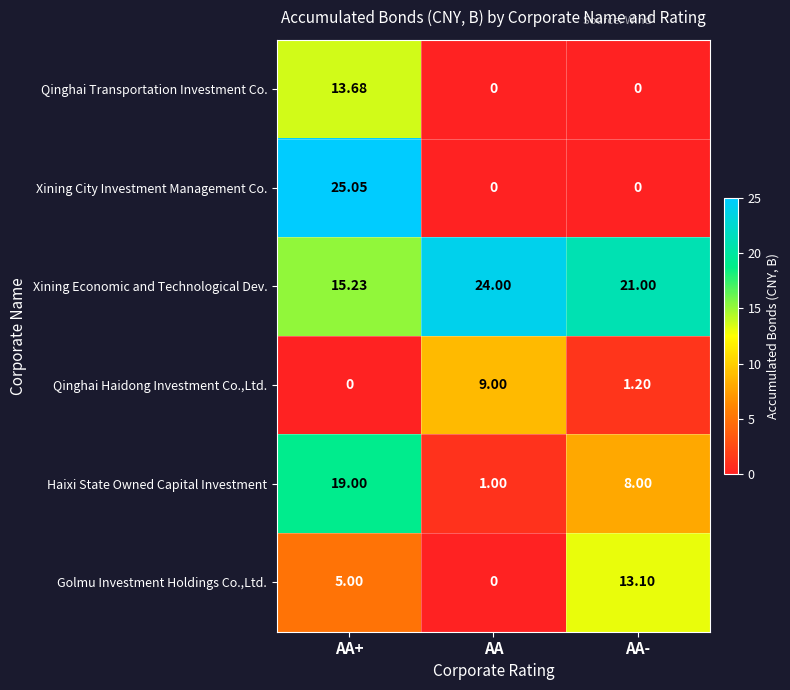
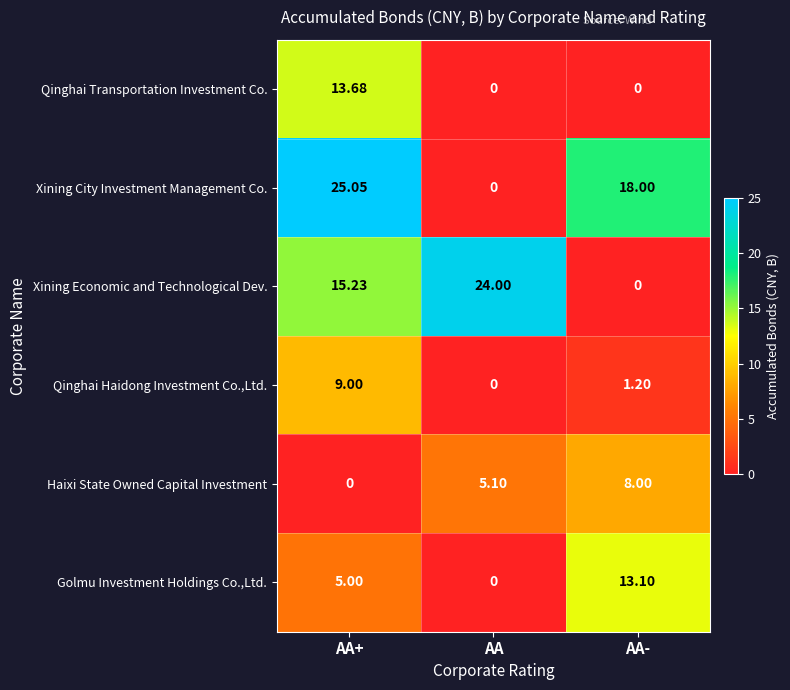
Xining City Investment Management Co., AA-: 0 -> 18.00
Xining Economic and Technological Dev., AA-: 21.00 -> 0
Qinghai Haidong Investment Co.,Ltd., AA+: 0 -> 9.00
Qinghai Haidong Investment Co.,Ltd., AA: 9.00 -> 0
Haixi State Owned Capital Investment, AA+: 19.00 -> 0
Haixi State Owned Capital Investment, AA: 1.00 -> 5.10
